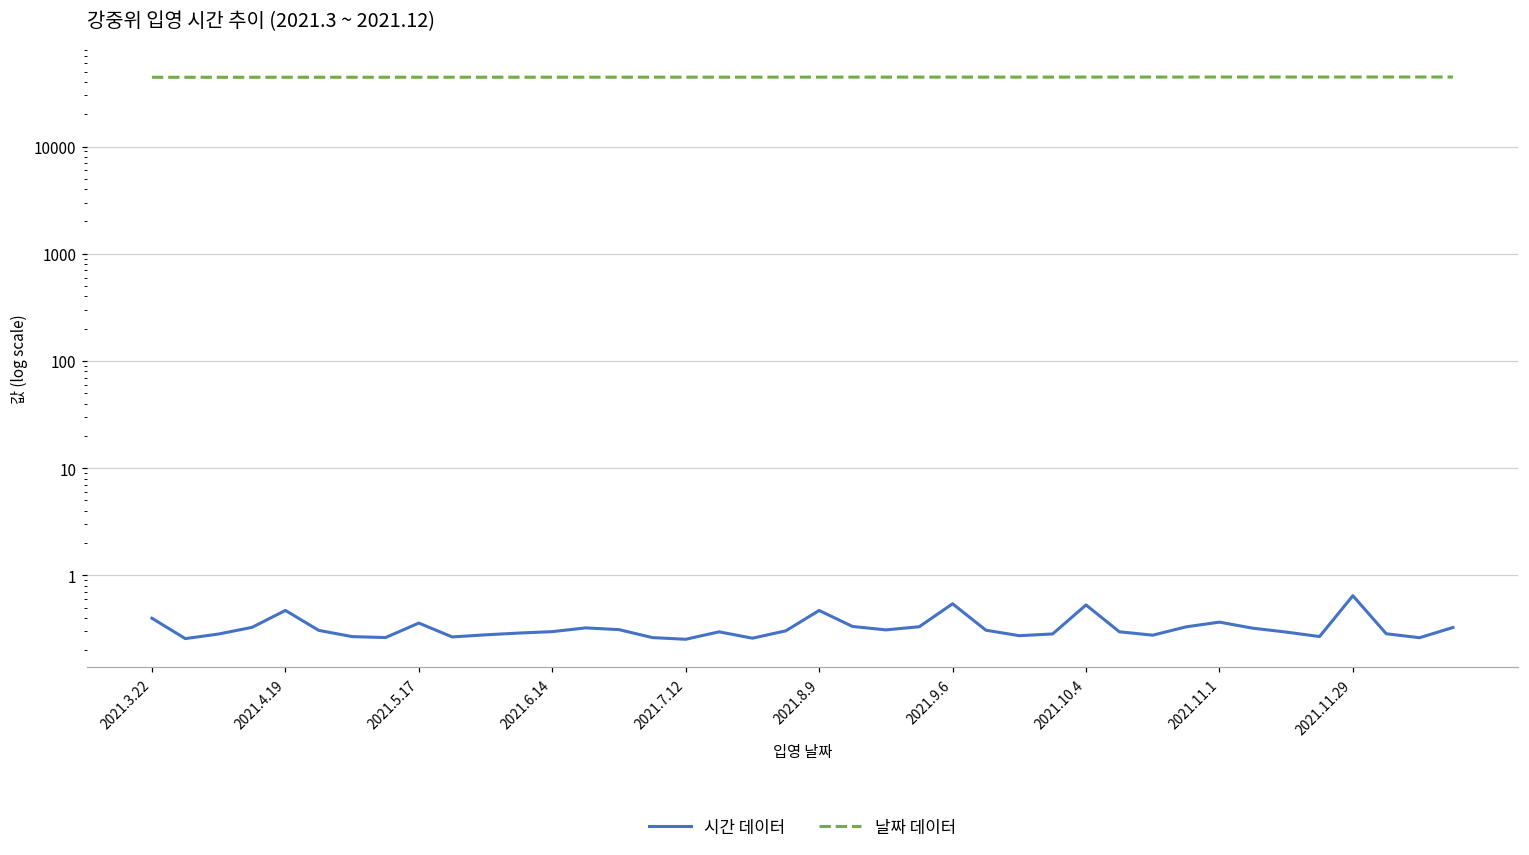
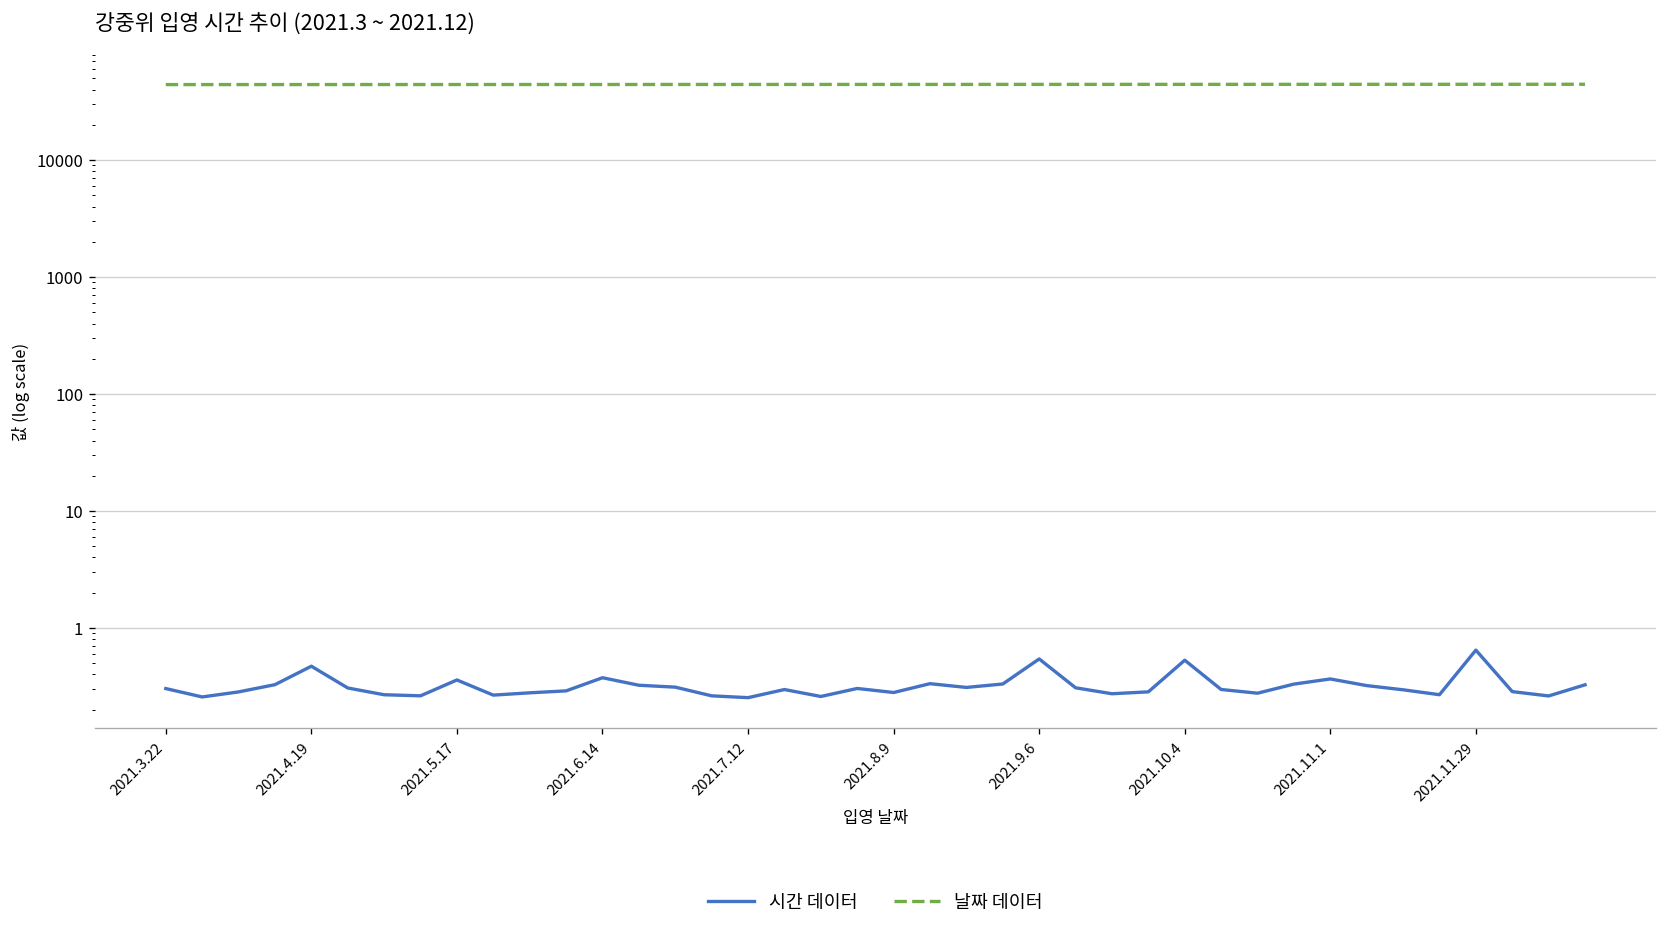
시간 데이터, 2021.3.22: 0.40 -> 0.30
시간 데이터, 2021.6.14: 0.30 -> 0.37
시간 데이터, 2021.8.9: 0.5 -> 0.28
